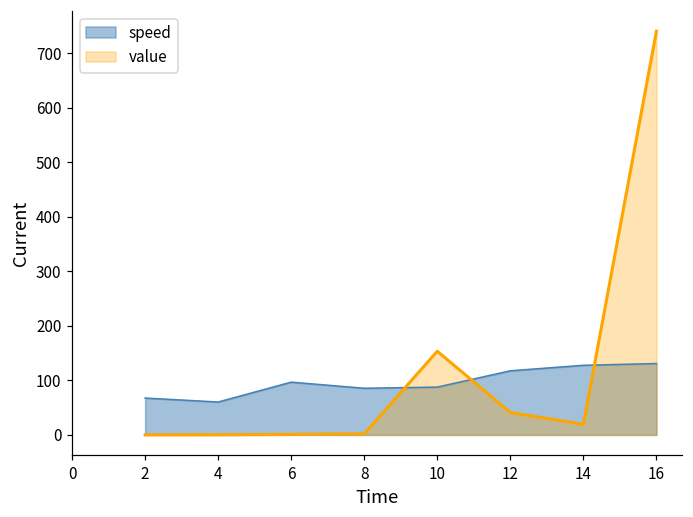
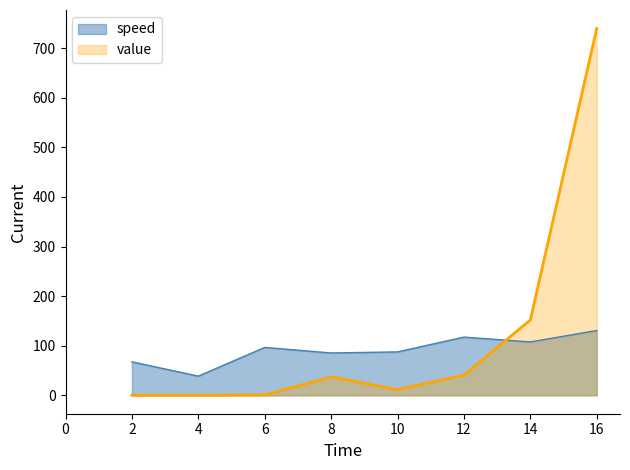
speed, 4: 60 -> 40
value, 8: 0 -> 40
value, 10: 150 -> 10
speed, 14: 130 -> 110
value, 14: 20 -> 150
